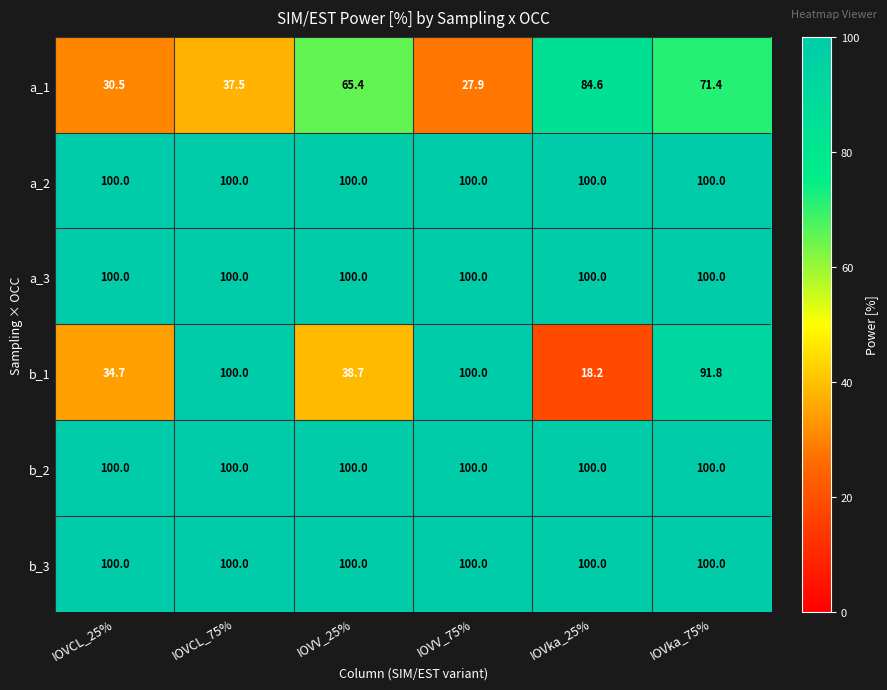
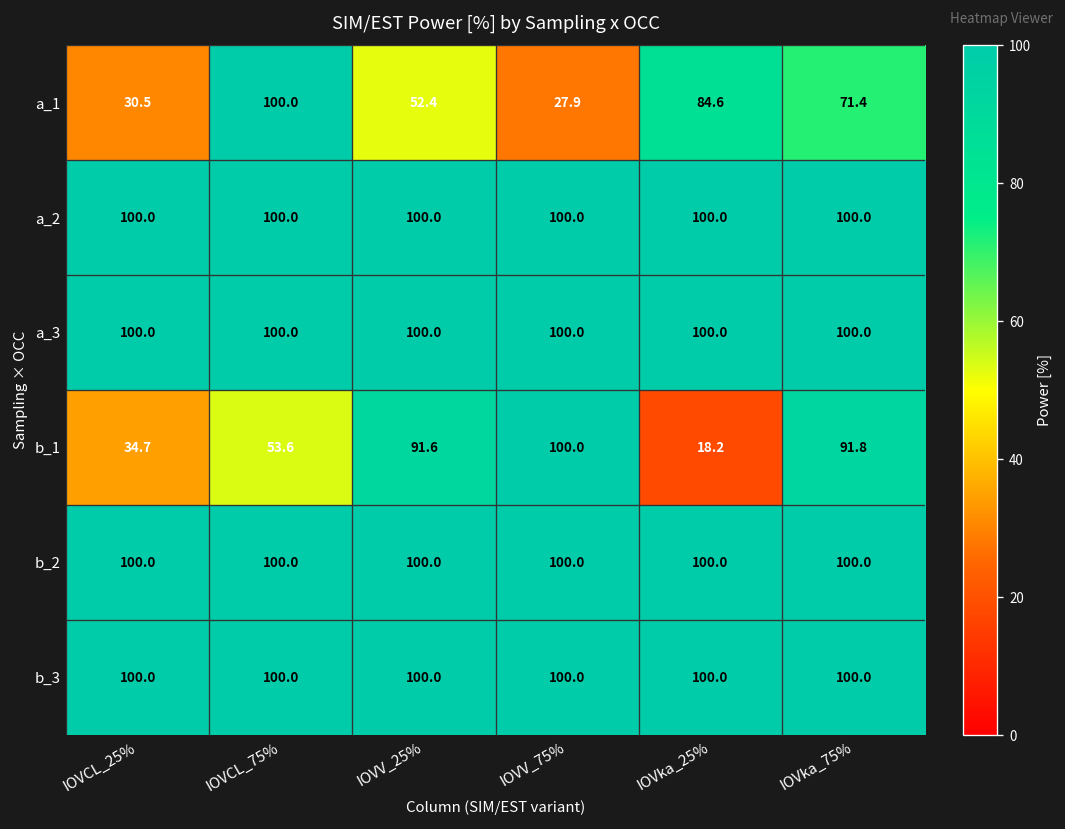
a_1, IOVCL_75%: 37.5 -> 100.0
a_1, IOVV_25%: 65.4 -> 52.4
b_1, IOVCL_75%: 100.0 -> 53.6
b_1, IOVV_25%: 38.7 -> 91.6
